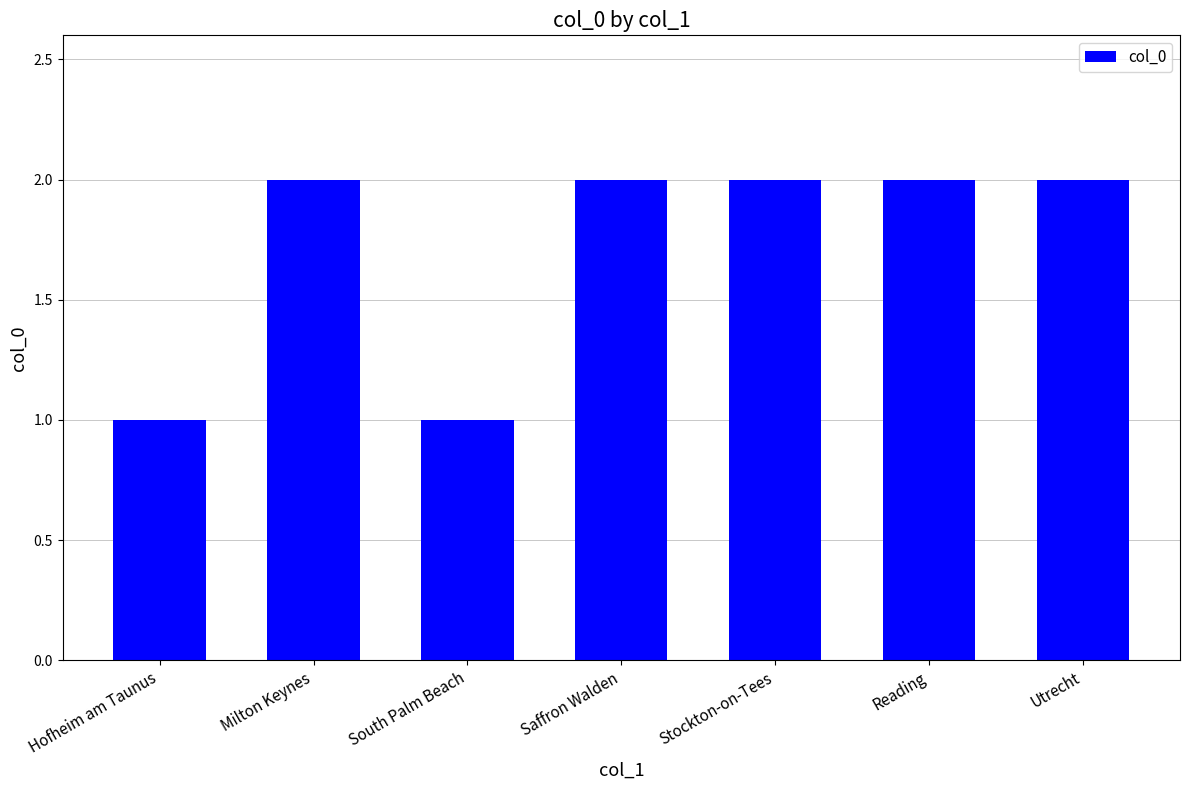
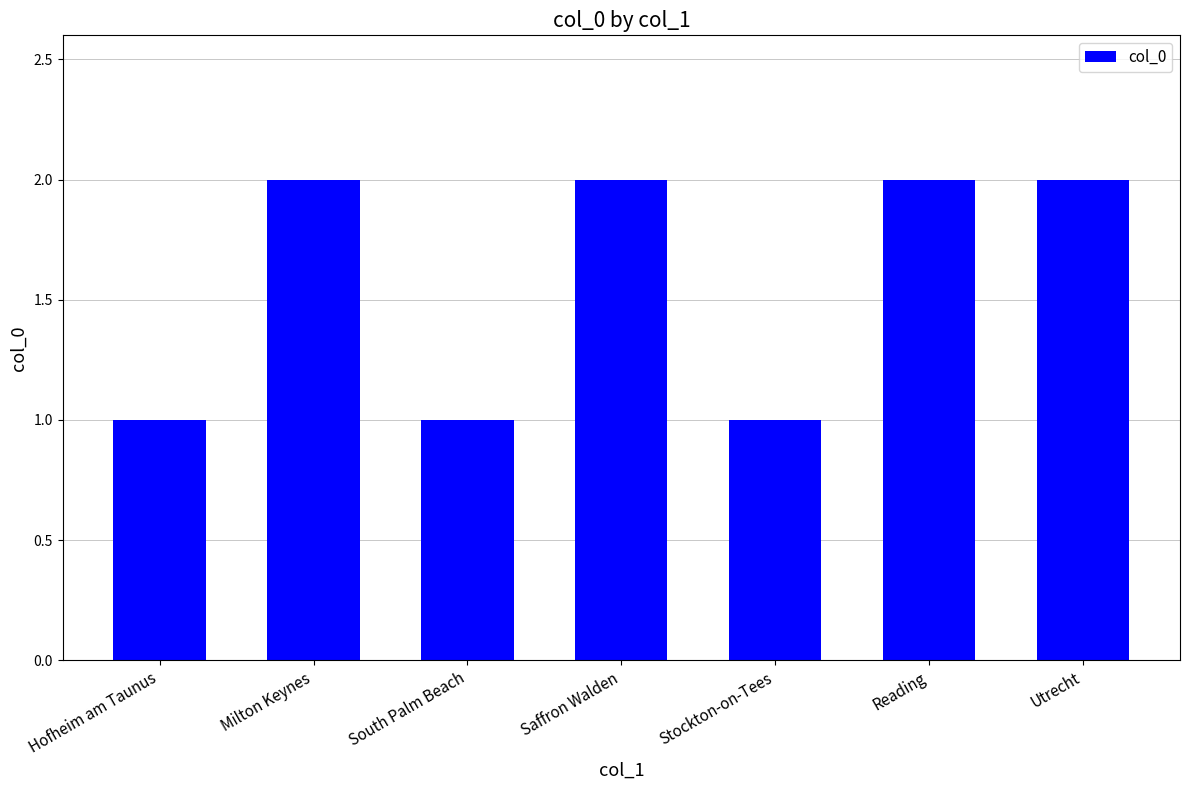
Stockton-on-Tees: 2 -> 1
